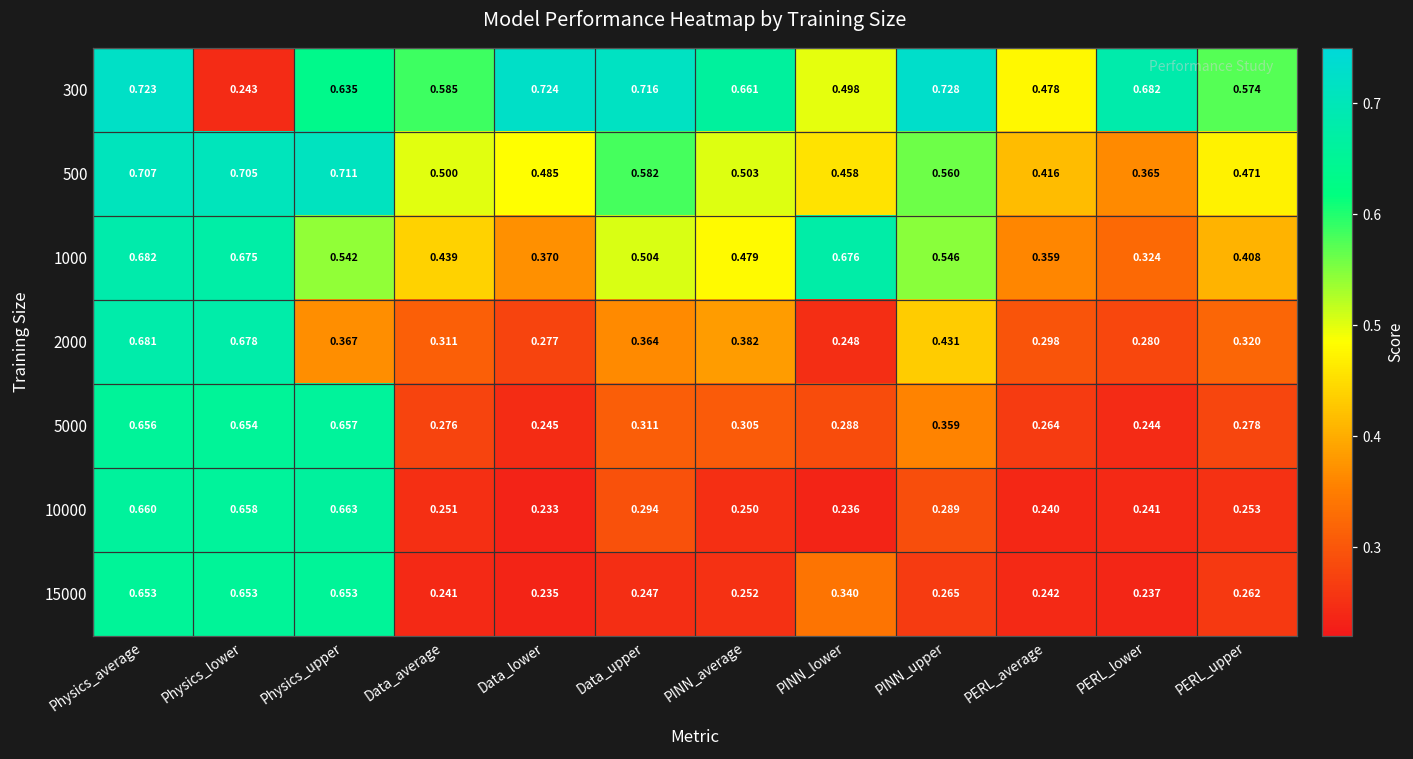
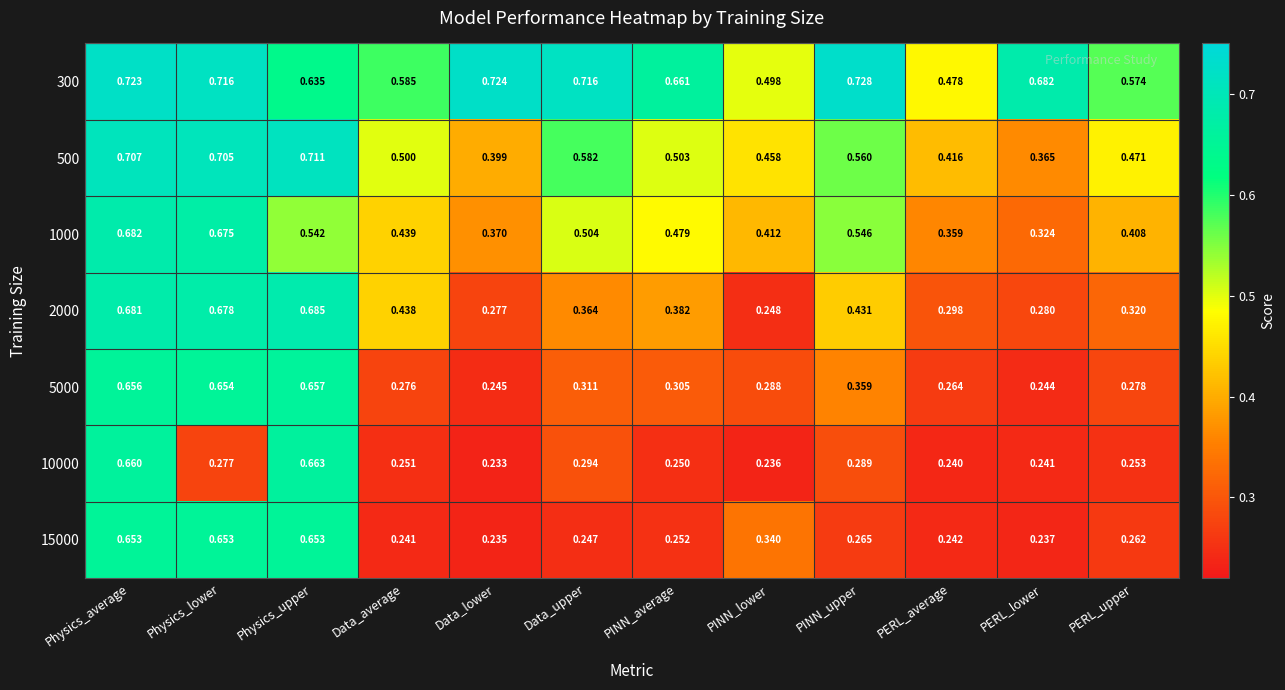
300, Physics_lower: 0.243 -> 0.716
500, Data_lower: 0.485 -> 0.399
1000, PINN_lower: 0.676 -> 0.412
2000, Physics_upper: 0.367 -> 0.685
2000, Data_average: 0.311 -> 0.438
10000, Physics_lower: 0.658 -> 0.277
